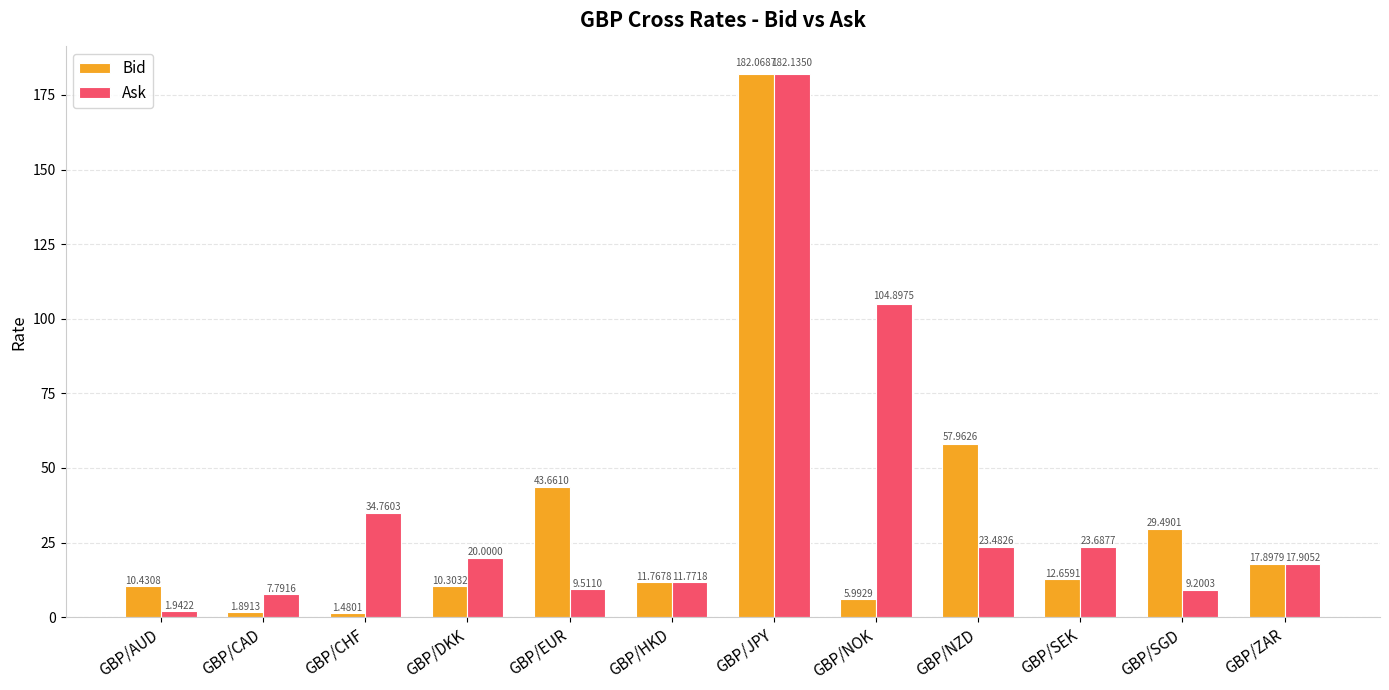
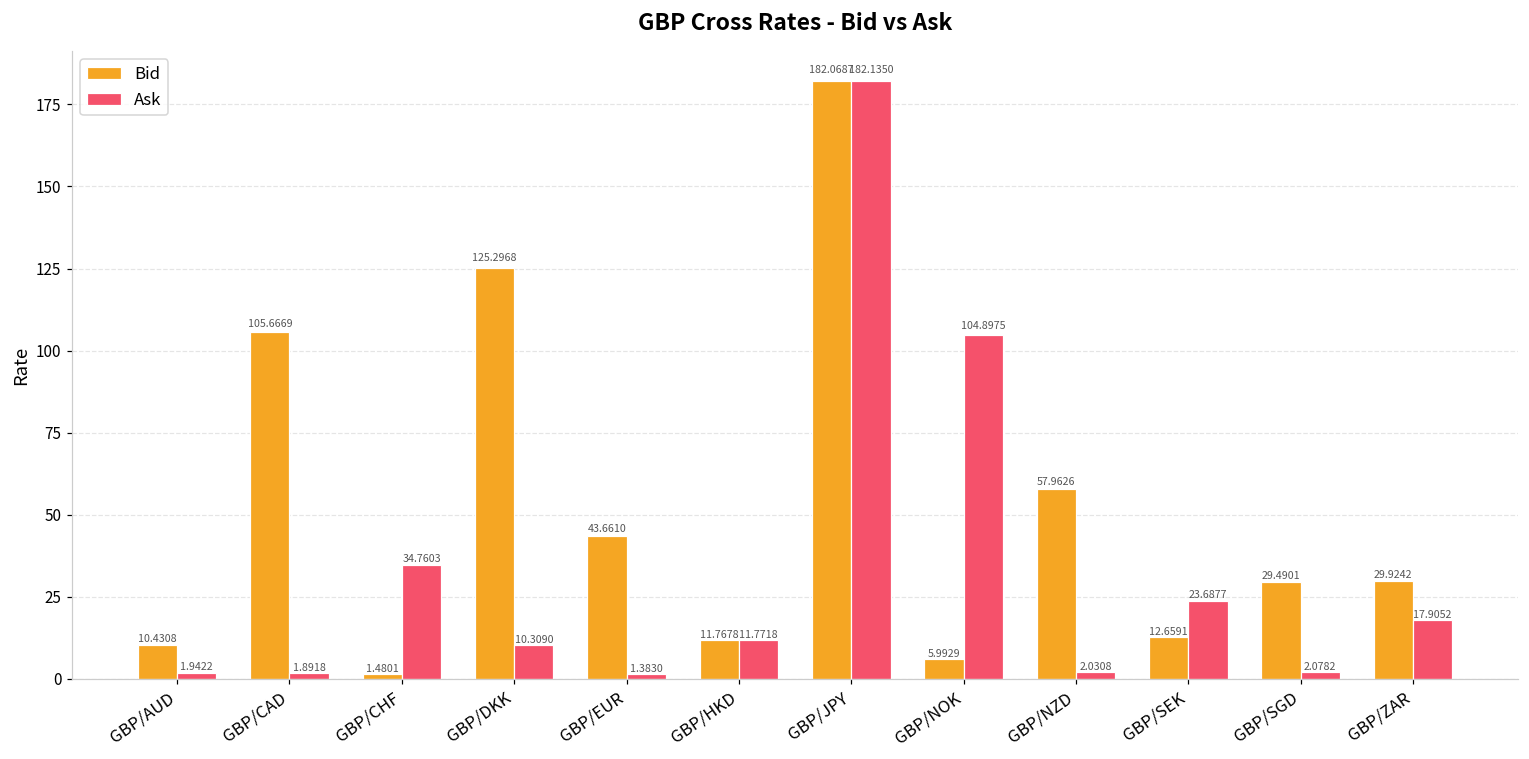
Bid, GBP/CAD: 1.8913 -> 105.6669
Ask, GBP/CAD: 7.7916 -> 1.8918
Bid, GBP/DKK: 10.3032 -> 125.2968
Ask, GBP/DKK: 20.0000 -> 10.3090
Ask, GBP/EUR: 9.5110 -> 1.3830
Ask, GBP/NZD: 23.4826 -> 2.0308
Ask, GBP/SGD: 9.2003 -> 2.0782
Bid, GBP/ZAR: 17.8979 -> 29.9242
